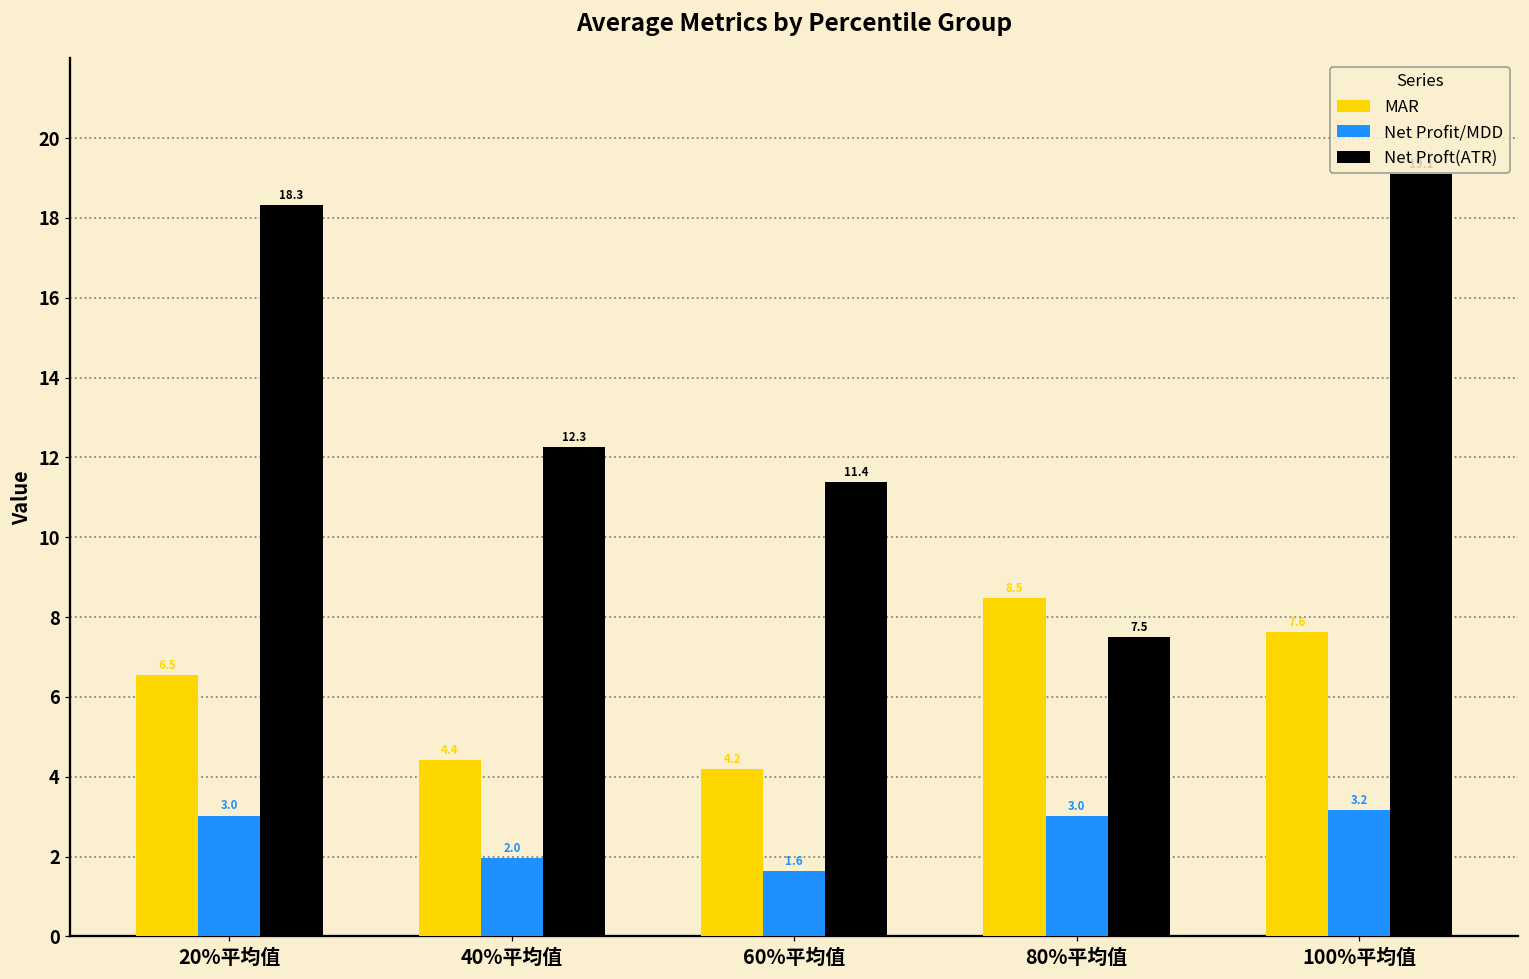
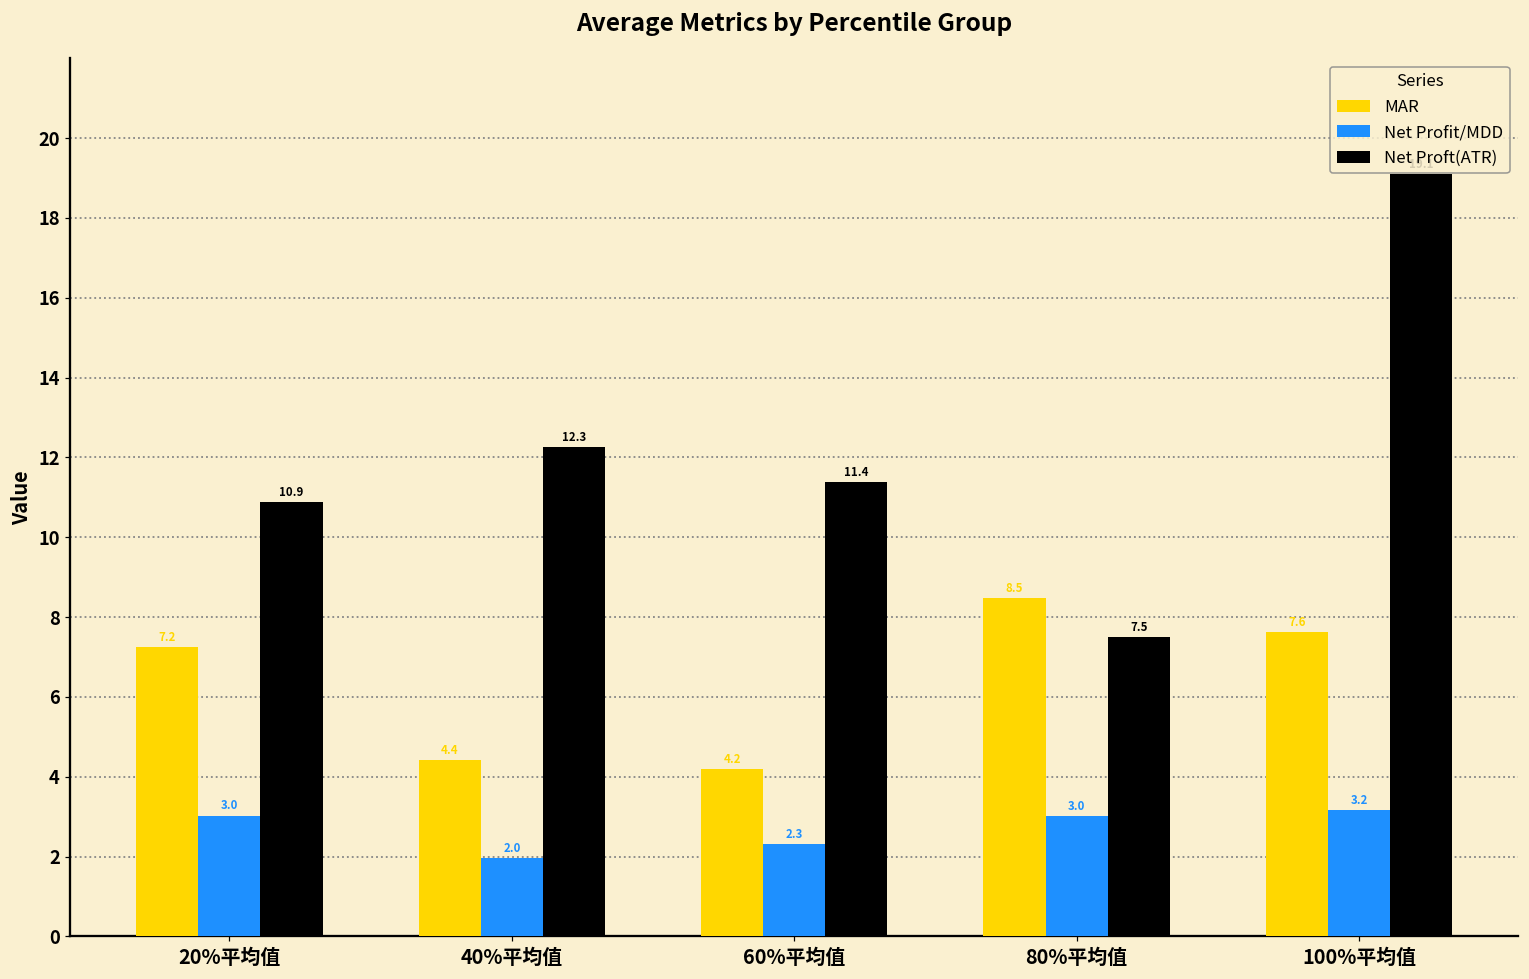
MAR, 20%平均值: 6.5 -> 7.2
Net Proft(ATR), 20%平均值: 18.3 -> 10.9
Net Profit/MDD, 60%平均值: 1.6 -> 2.3
